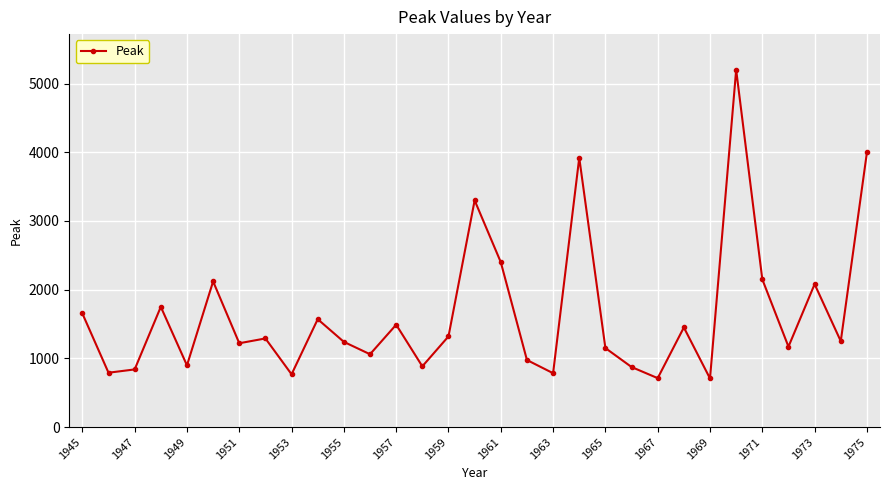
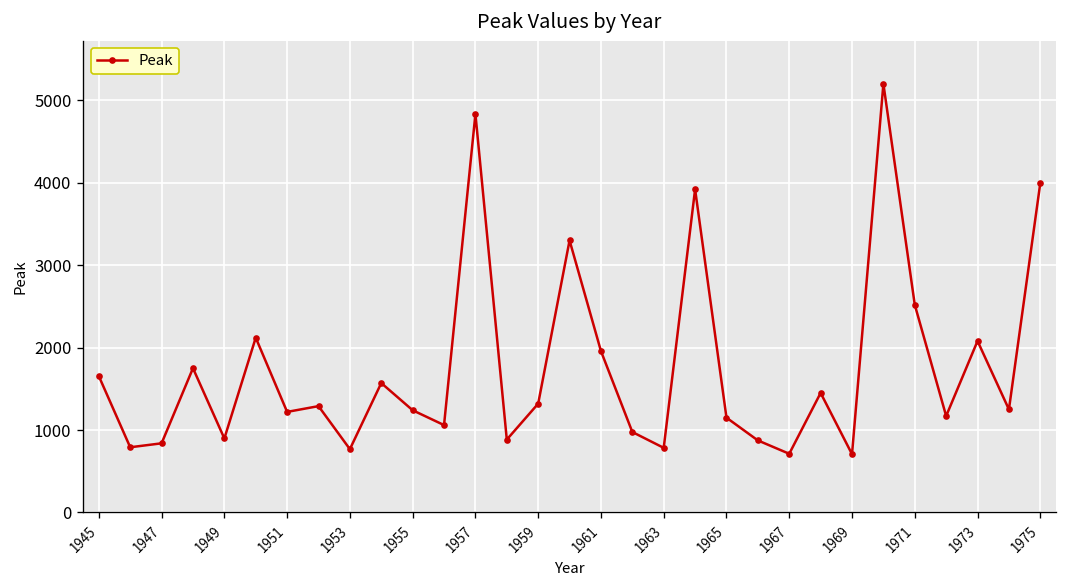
1957: 1500 -> 4800
1961: 2400 -> 2000
1971: 2200 -> 2500
